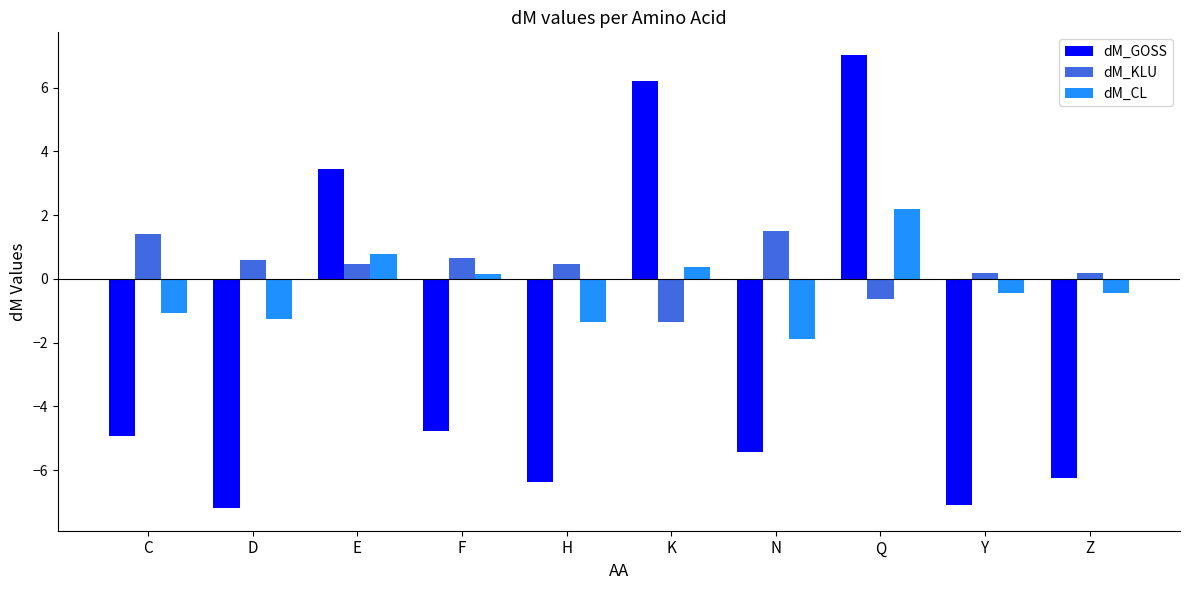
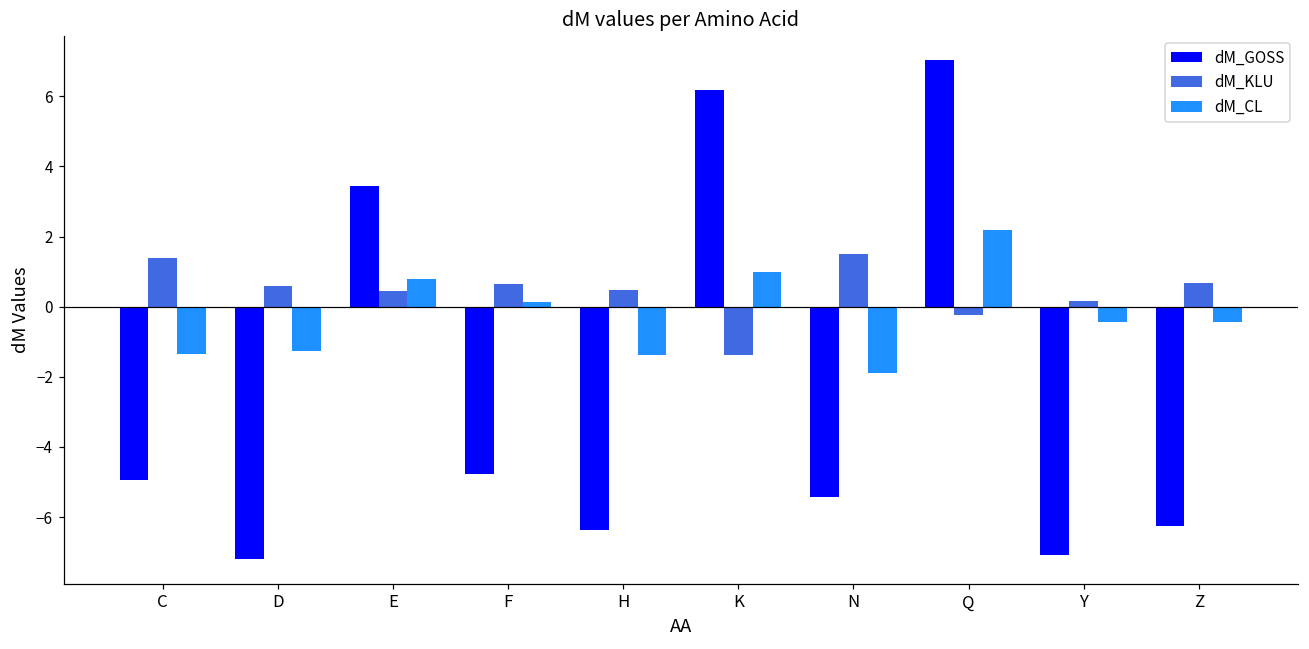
dM_CL, C: -1.1 -> -1.3
dM_CL, K: 0.4 -> 1.0
dM_KLU, Q: -0.6 -> -0.3
dM_KLU, Z: 0.2 -> 0.7
